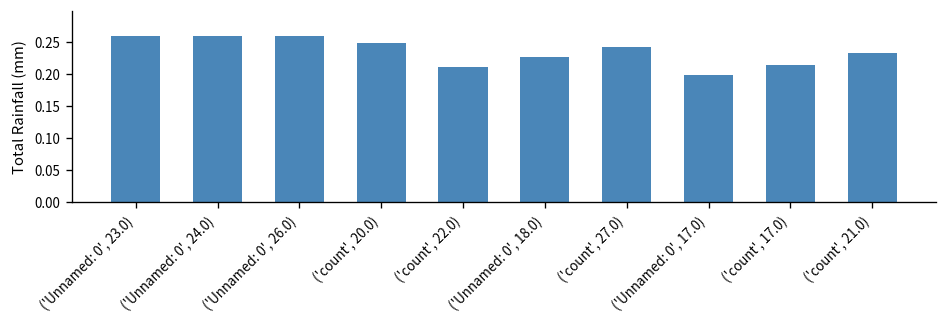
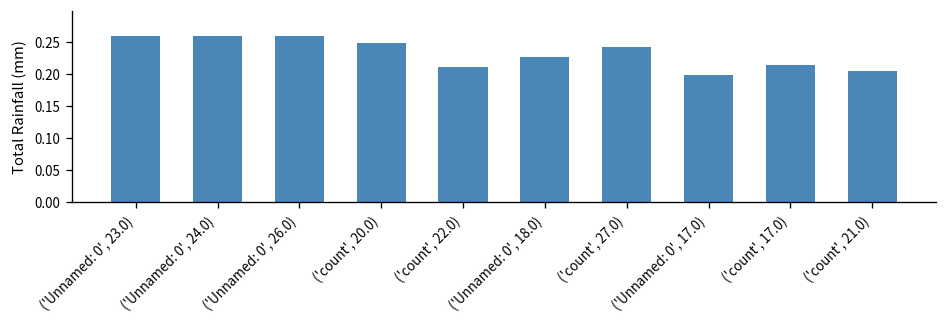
('count', 21.0): 0.23 -> 0.20
